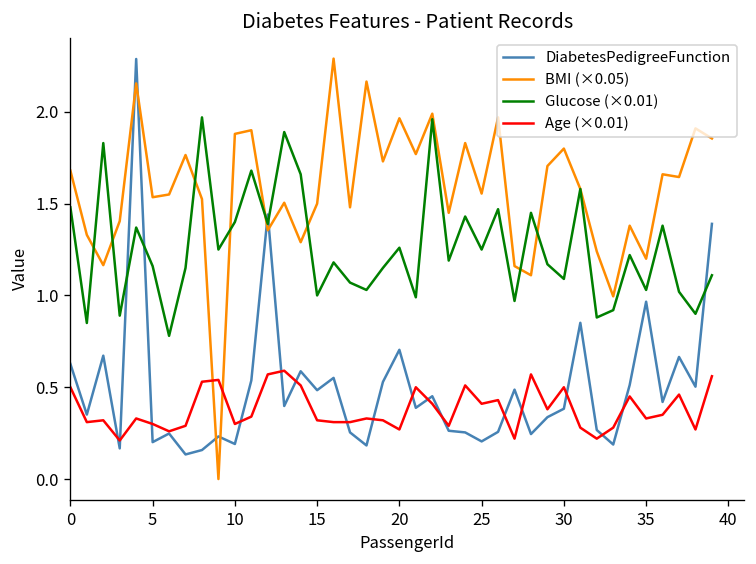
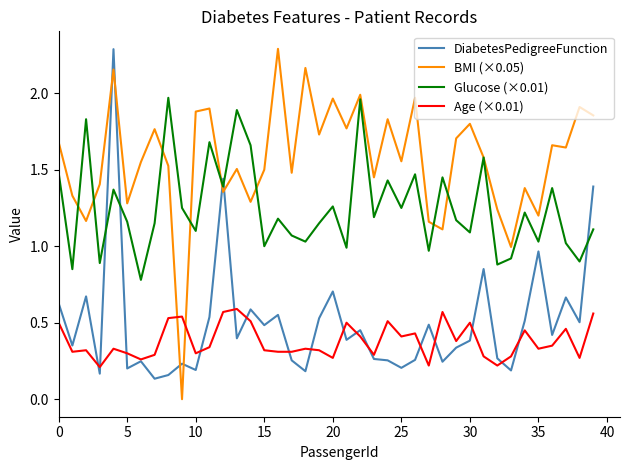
BMI (×0.05), 5: 1.54 -> 1.28
Glucose (×0.01), 10: 1.4 -> 1.1
